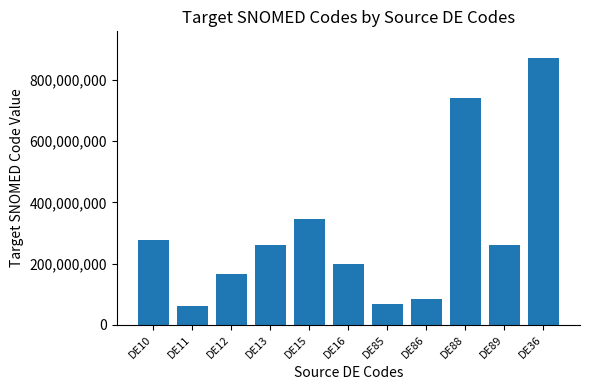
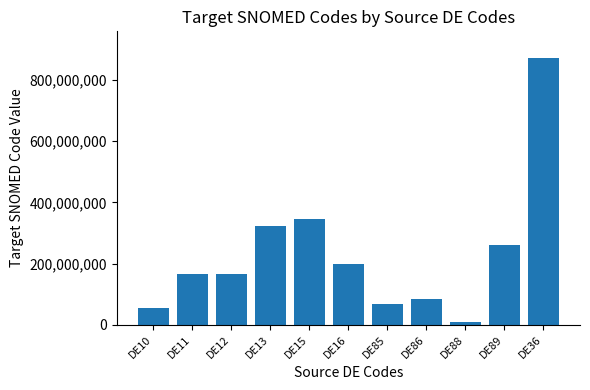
DE10: 280,000,000 -> 50,000,000
DE11: 60,000,000 -> 170,000,000
DE13: 260,000,000 -> 320,000,000
DE88: 740,000,000 -> 10,000,000
